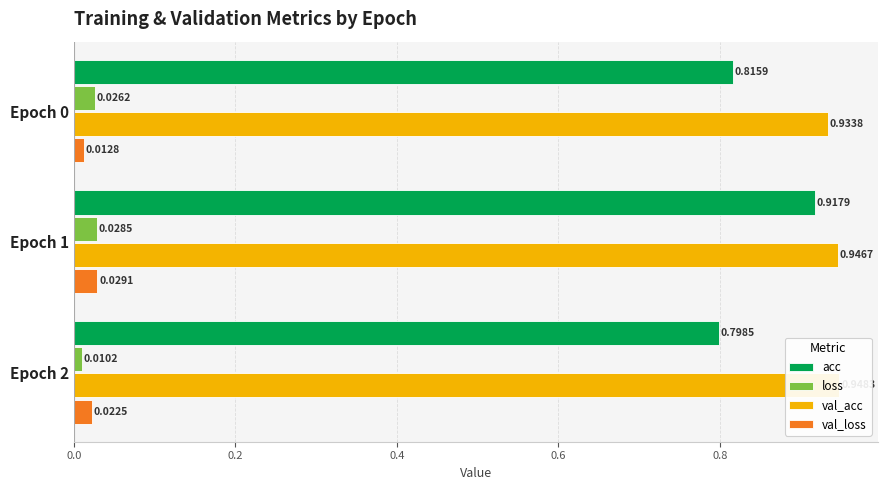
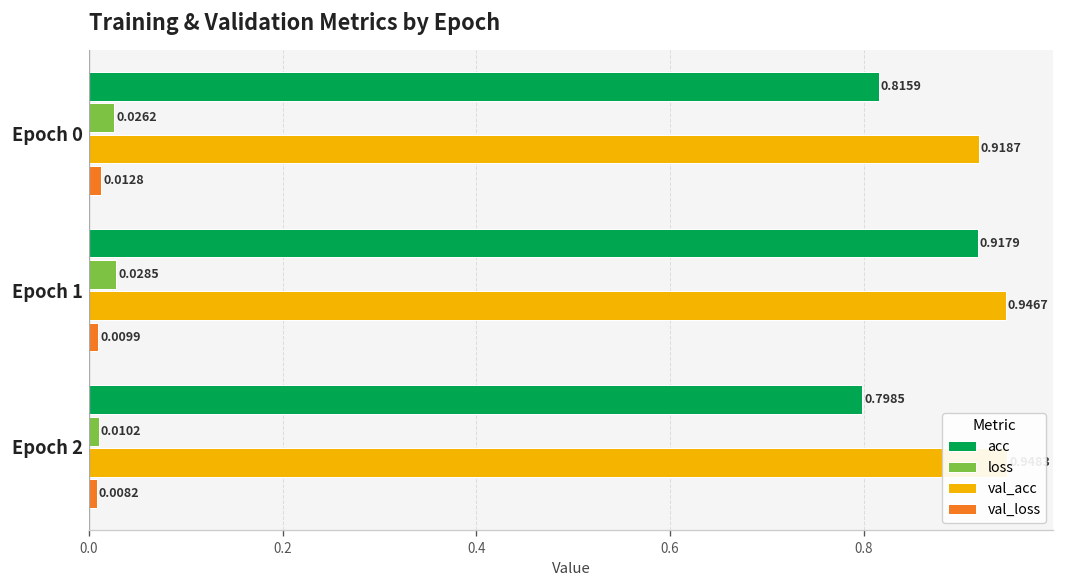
val_acc, Epoch 0: 0.9338 -> 0.9187
val_loss, Epoch 1: 0.0291 -> 0.0099
val_loss, Epoch 2: 0.0225 -> 0.0082
